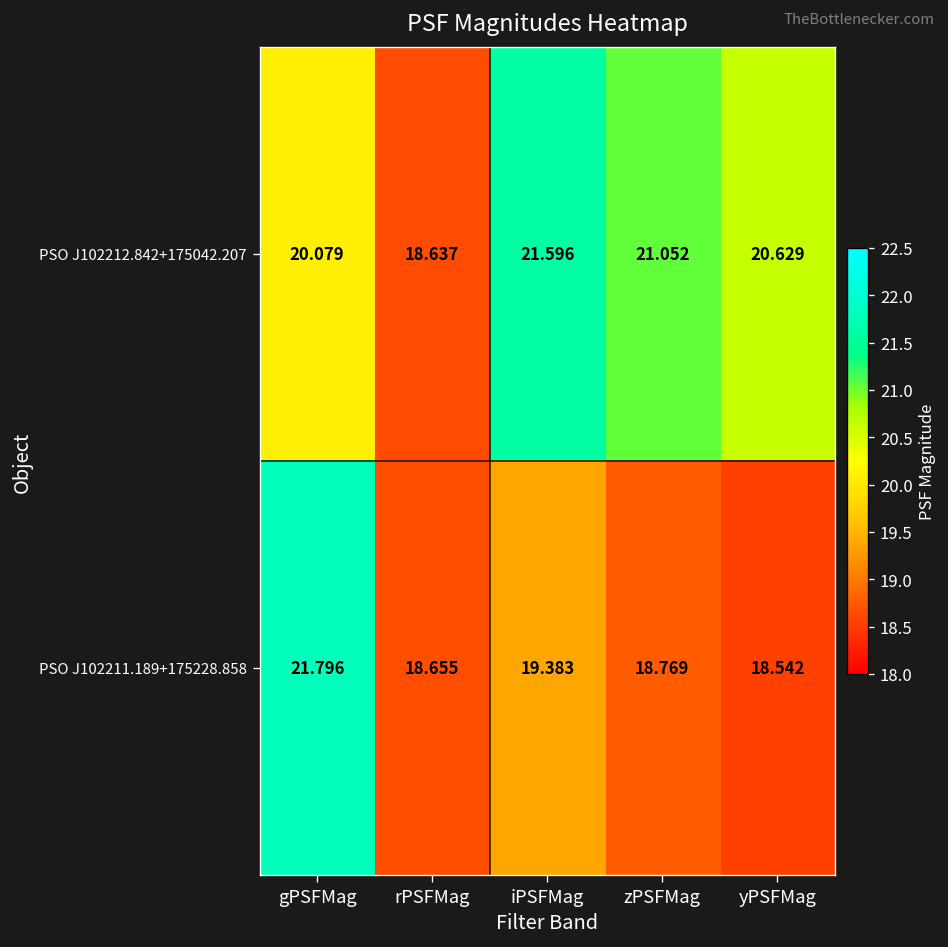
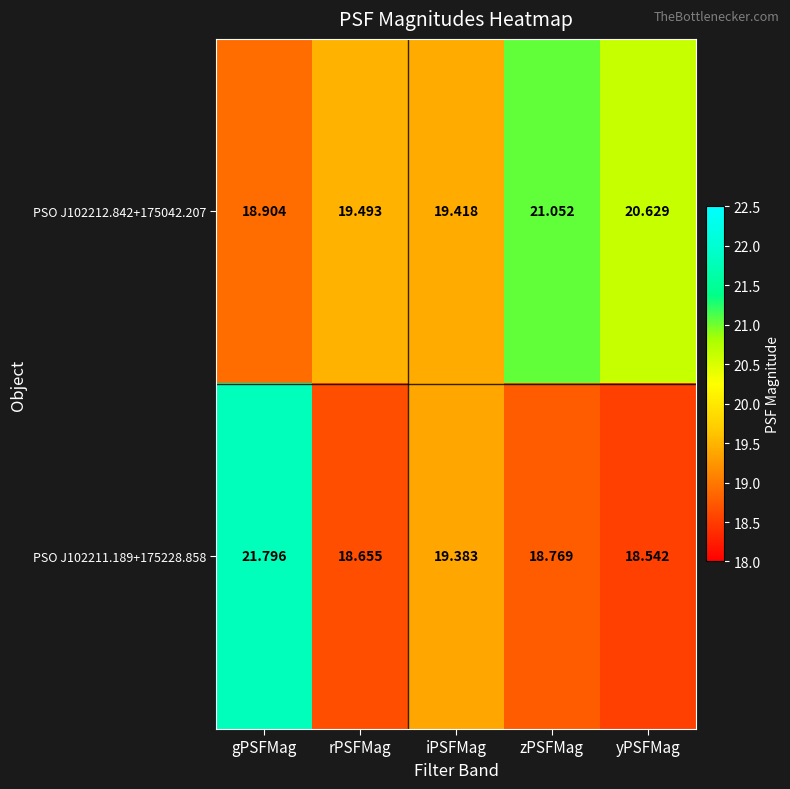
PSO J102212.842+175042.207, gPSFMag: 20.079 -> 18.904
PSO J102212.842+175042.207, rPSFMag: 18.637 -> 19.493
PSO J102212.842+175042.207, iPSFMag: 21.596 -> 19.418
